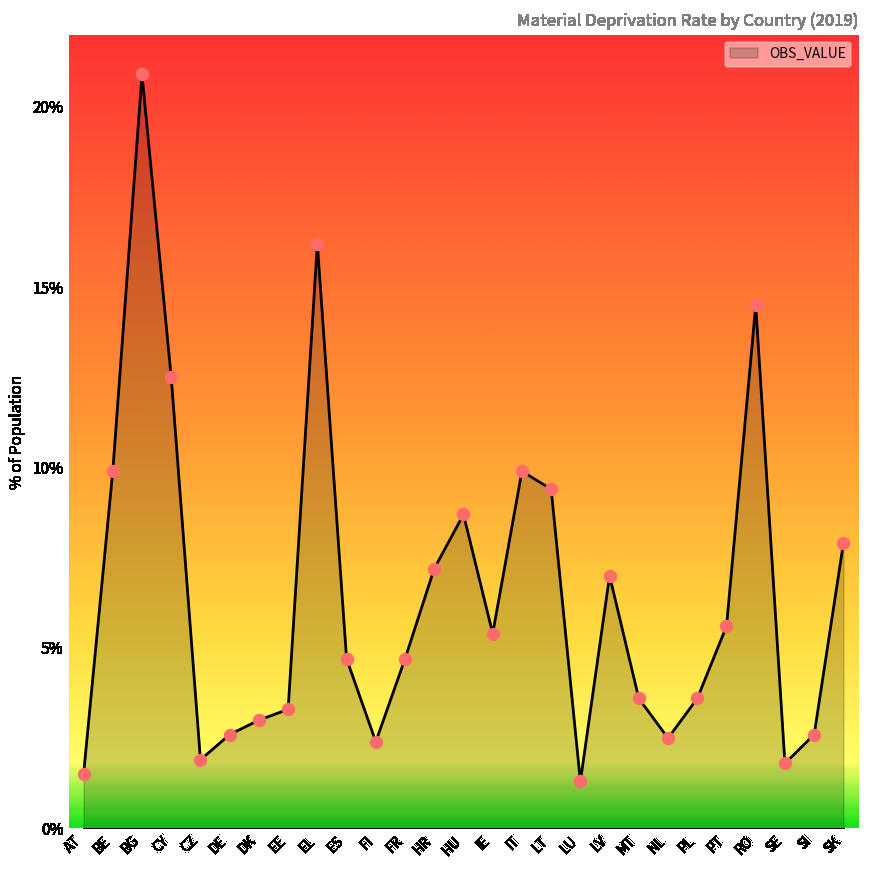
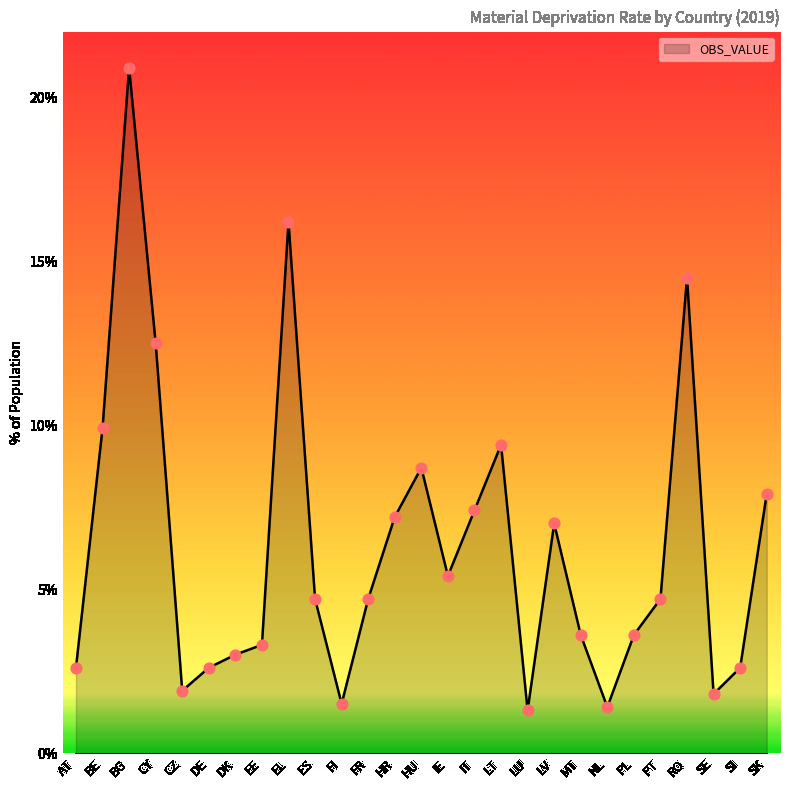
AT: 1.5% -> 2.6%
FI: 2.4% -> 1.5%
IT: 9.9% -> 7.4%
NL: 2.5% -> 1.4%
PT: 5.6% -> 4.7%
